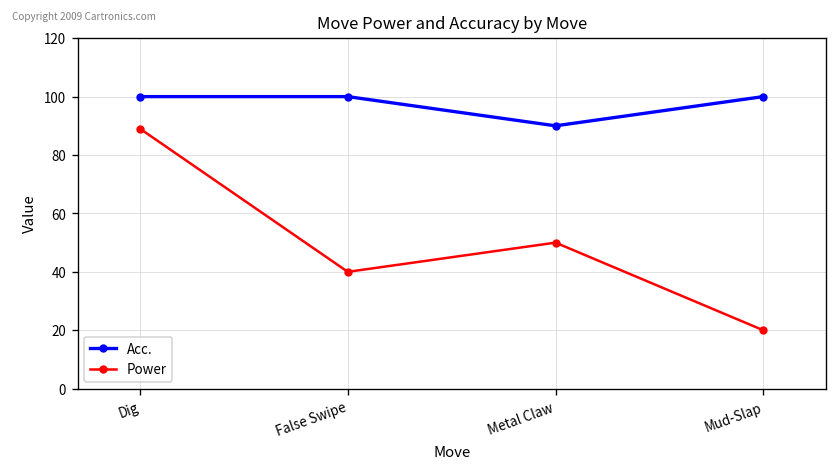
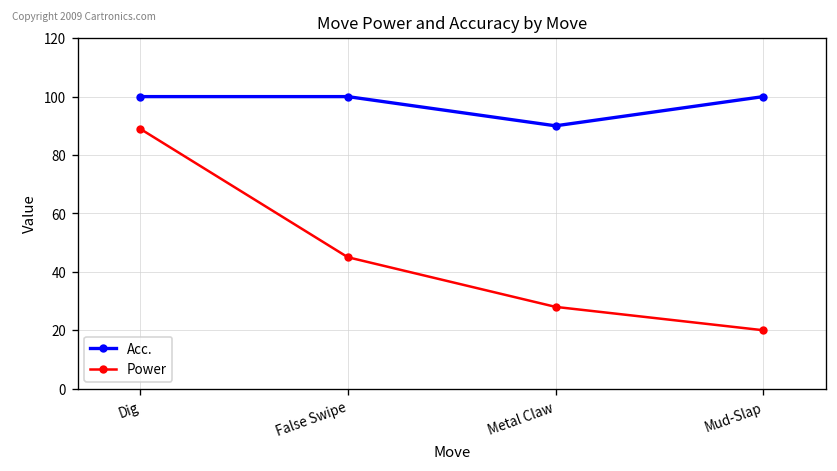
Power, False Swipe: 40 -> 45
Power, Metal Claw: 50 -> 28
